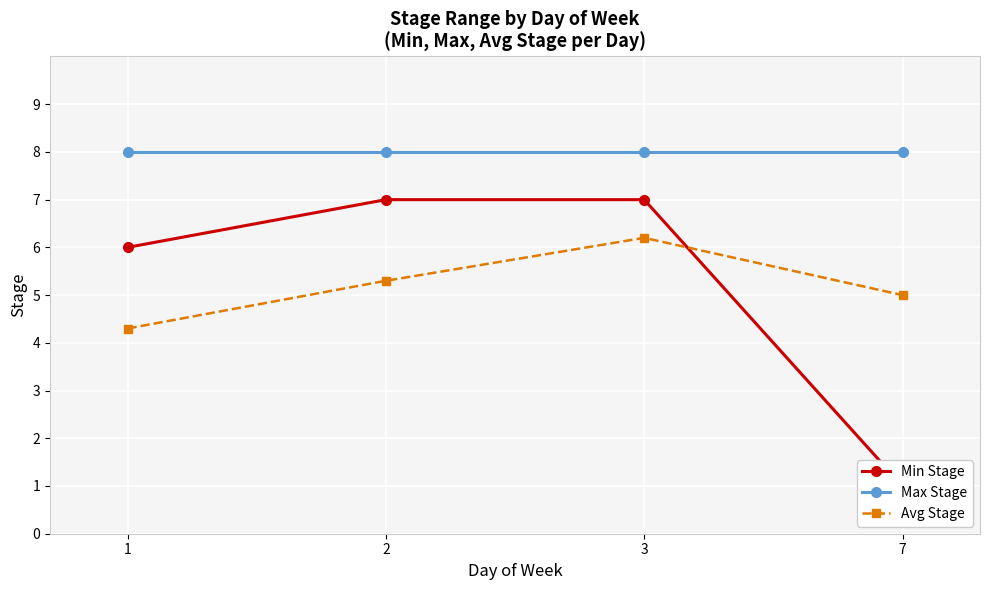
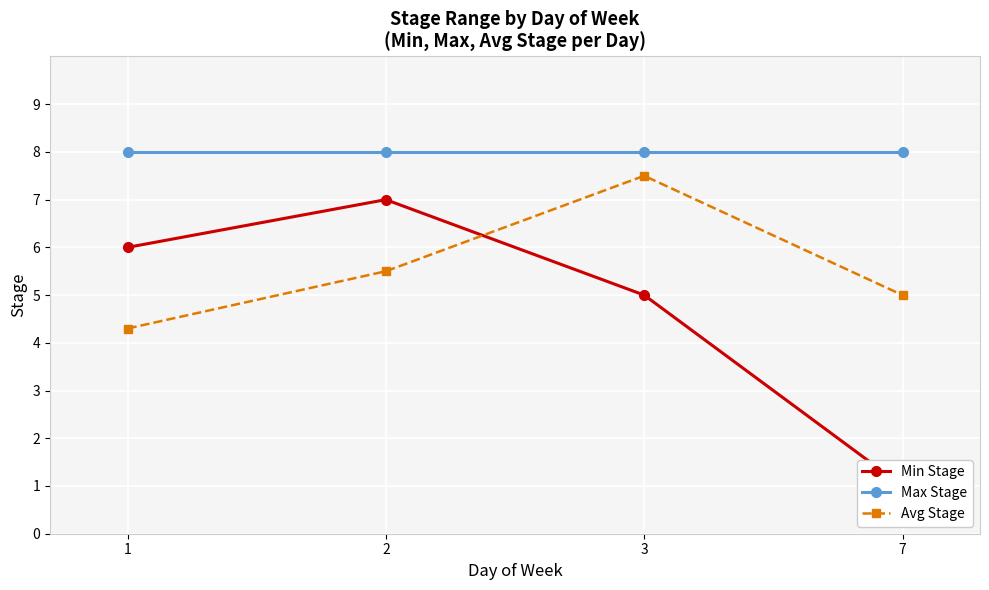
Avg Stage, 2: 5.3 -> 5.5
Min Stage, 3: 7 -> 5
Avg Stage, 3: 6.2 -> 7.5
